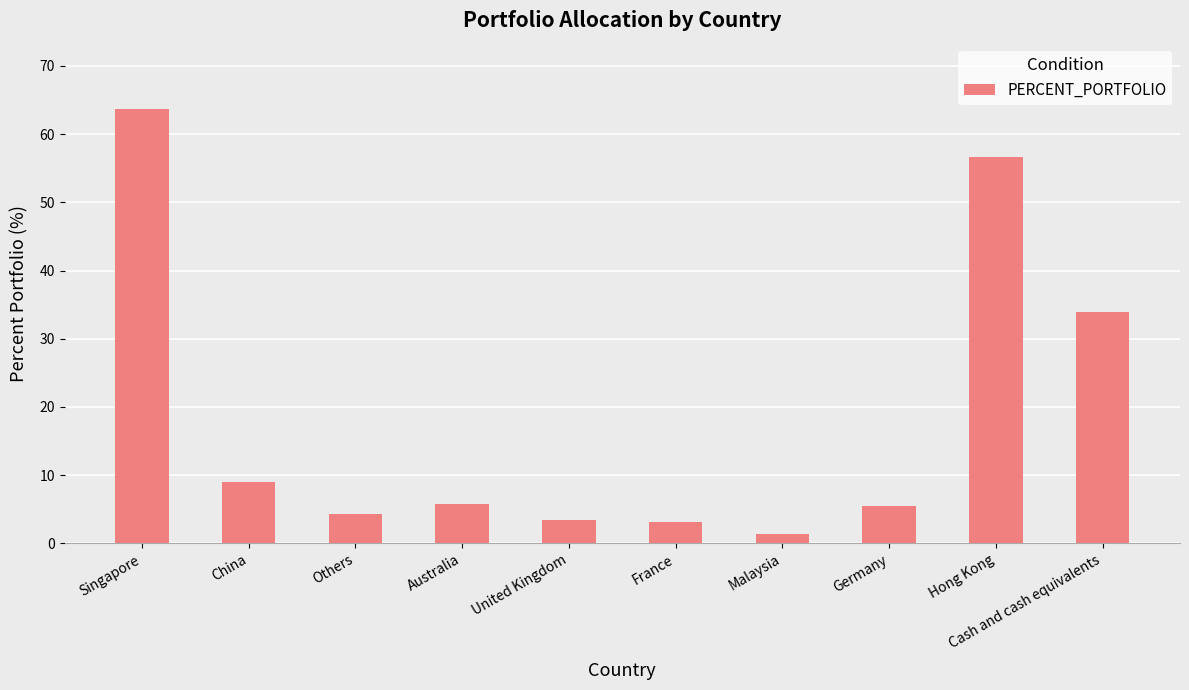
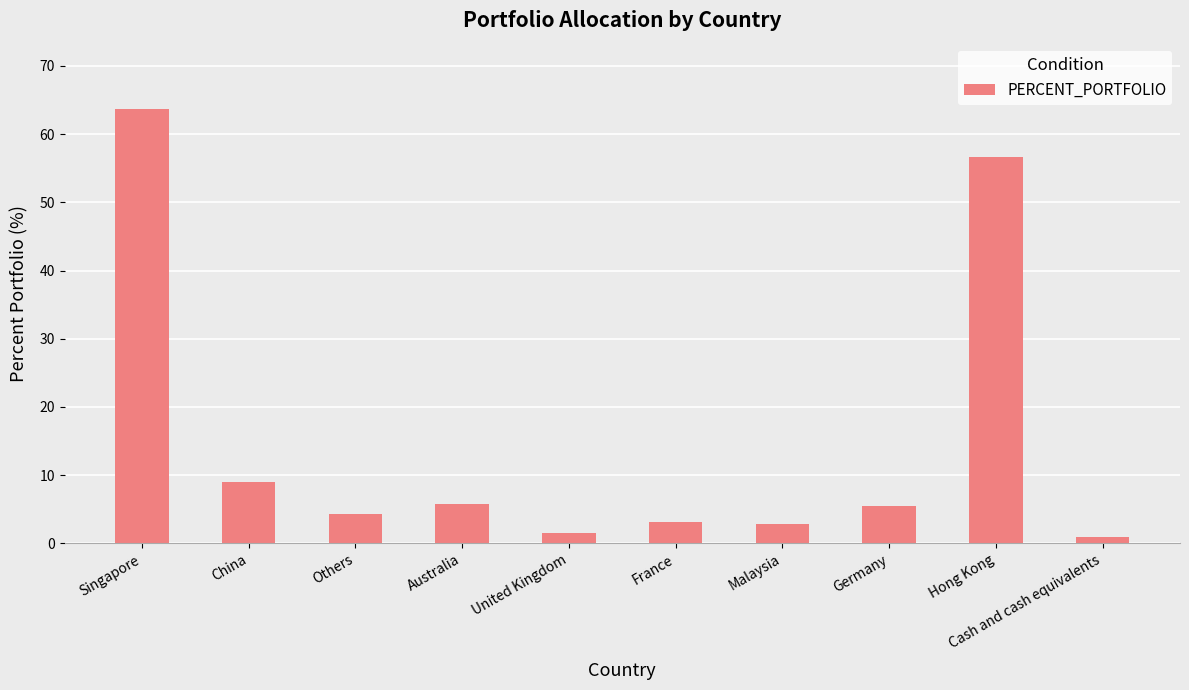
United Kingdom: 3 -> 2
Malaysia: 1 -> 3
Cash and cash equivalents: 34 -> 1
